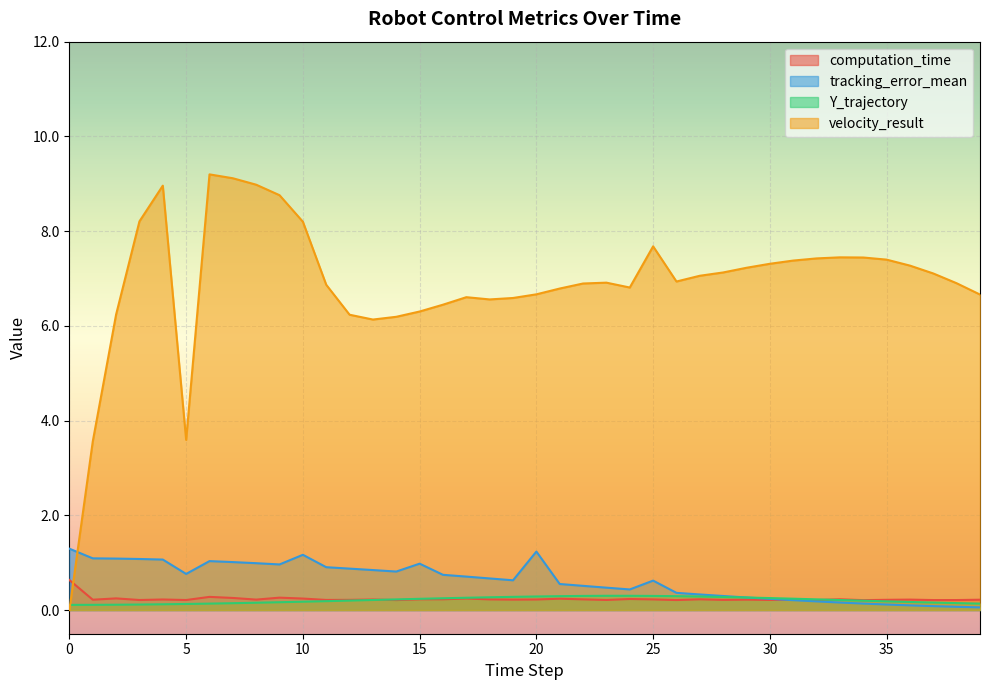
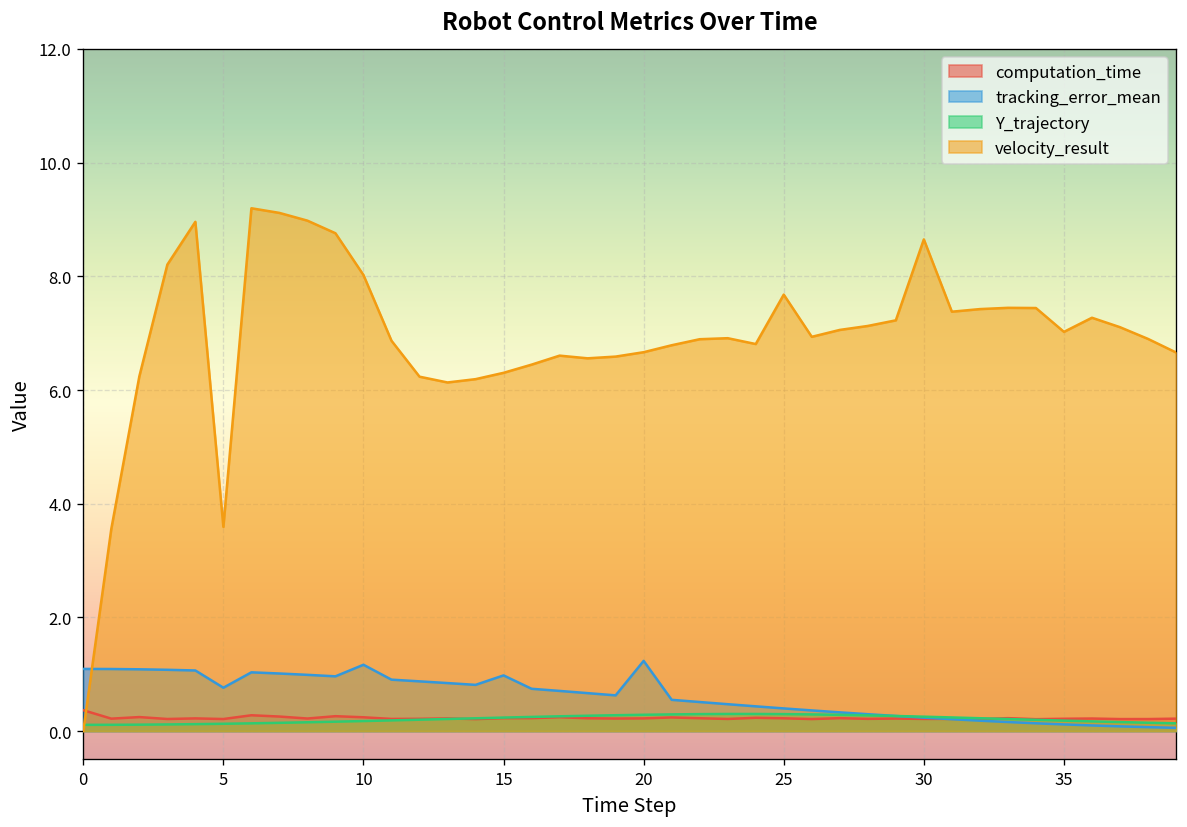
computation_time, 0: 0.6 -> 0.4
tracking_error_mean, 0: 1.3 -> 1.1
velocity_result, 10: 8.2 -> 8.0
tracking_error_mean, 25: 0.6 -> 0.4
velocity_result, 30: 7.3 -> 8.7
velocity_result, 35: 7.4 -> 7.0
